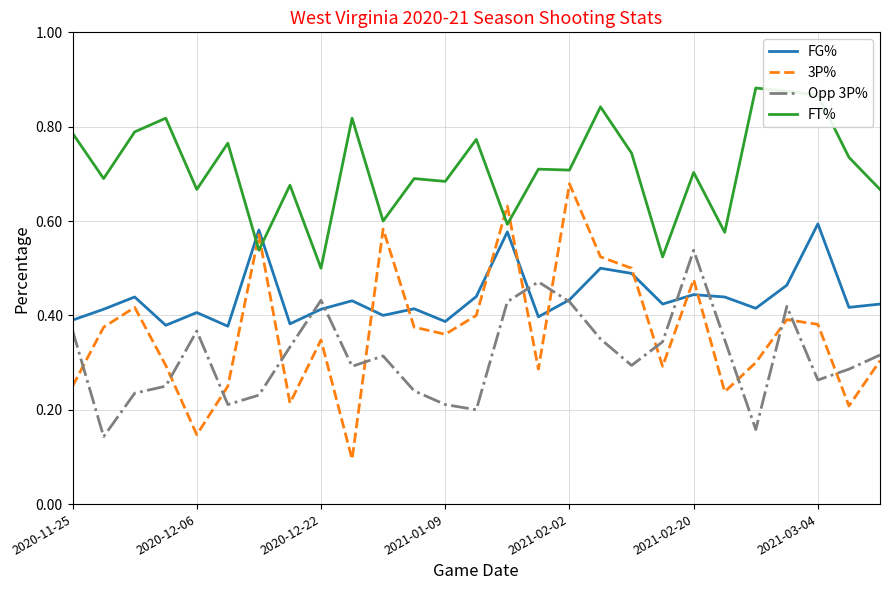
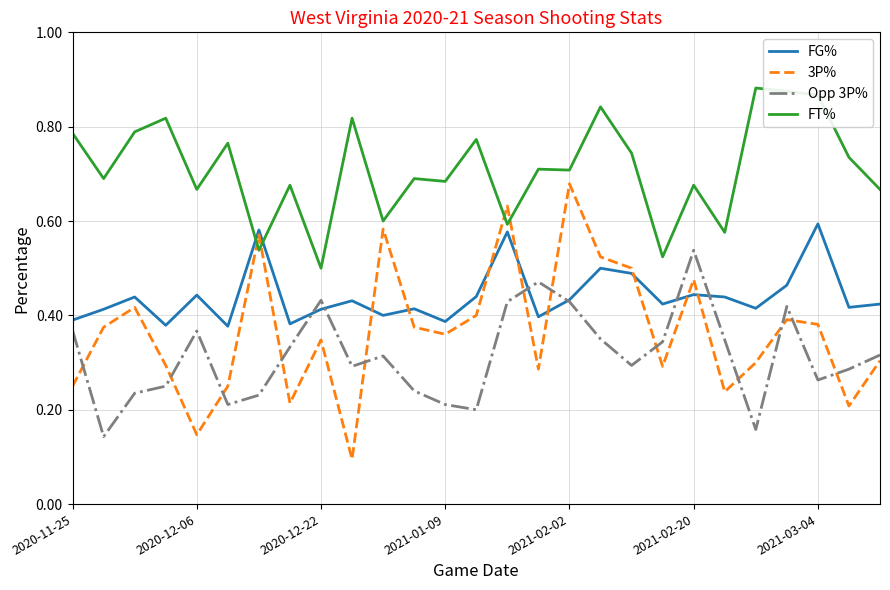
FG%, 2020-12-06: 0.41 -> 0.44
FT%, 2021-02-20: 0.70 -> 0.68
